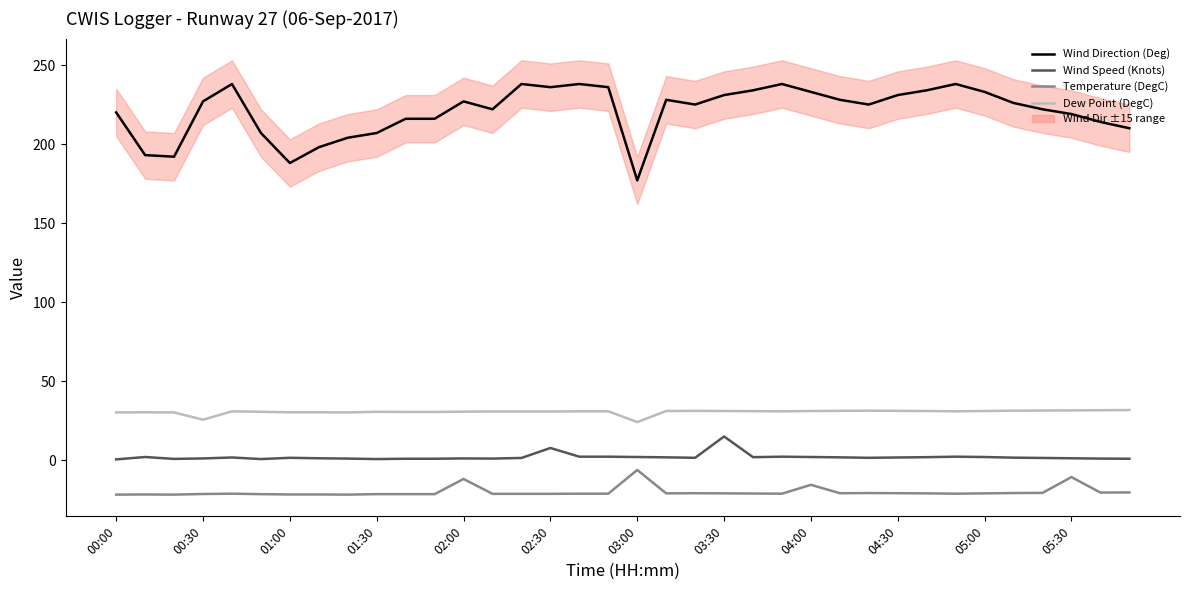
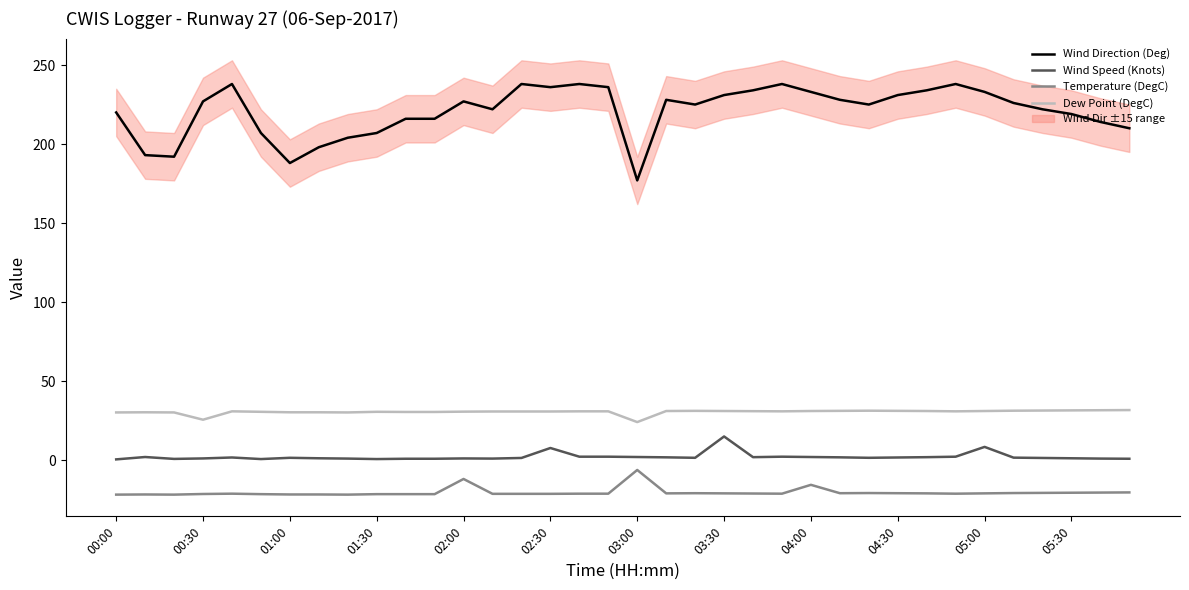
Wind Speed (Knots), 05:00: 2 -> 8
Temperature (DegC), 05:30: -11 -> -21
